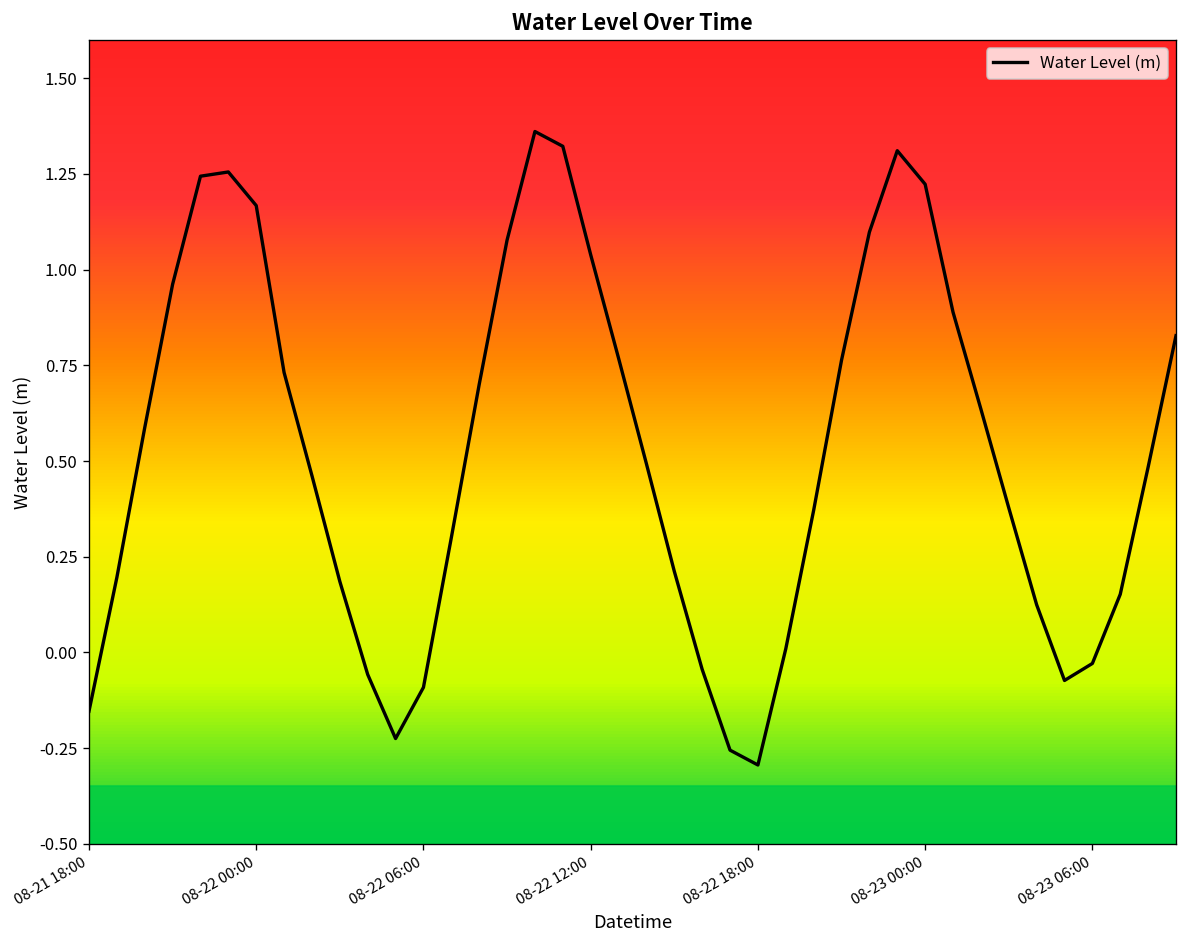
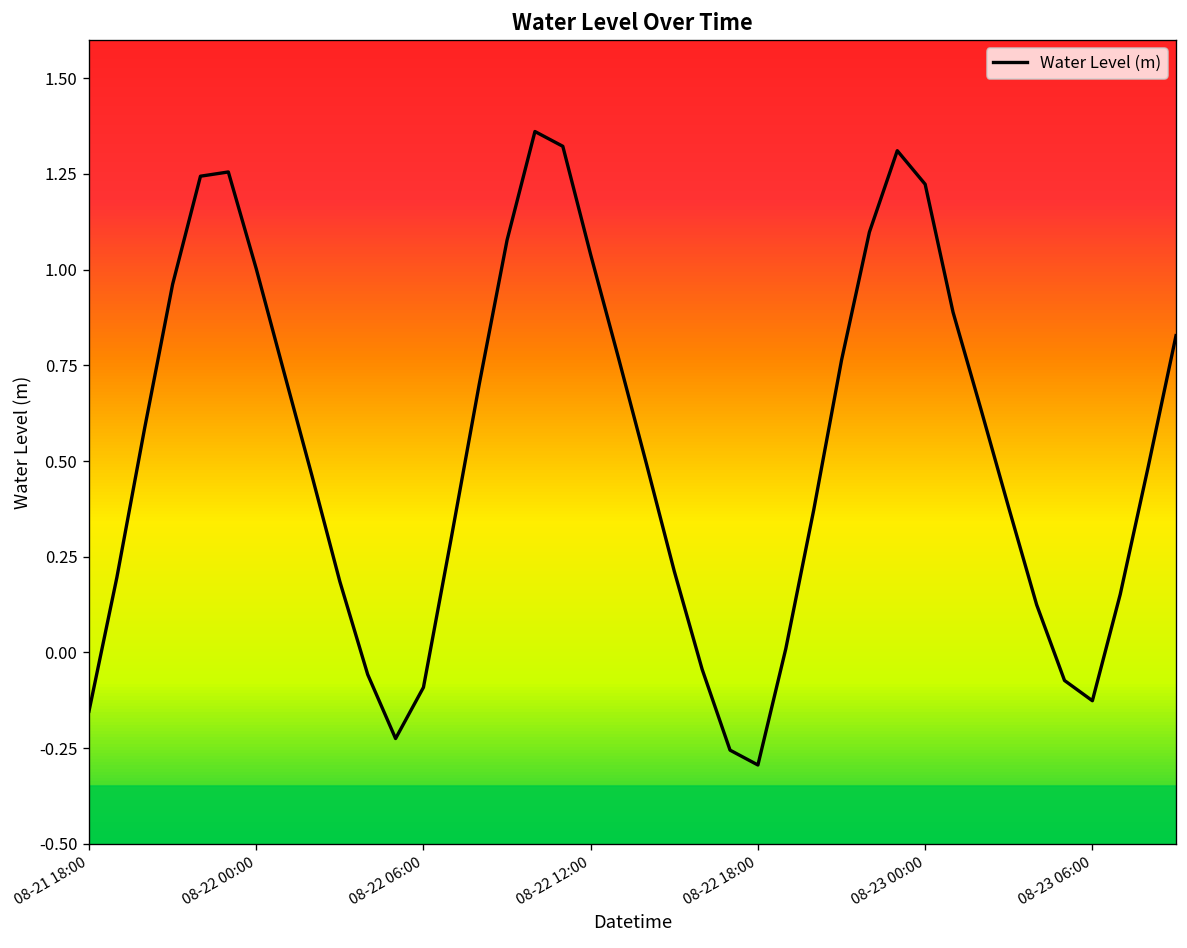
08-22 00:00: 1.17 -> 1.00
08-23 06:00: -0.03 -> -0.13
